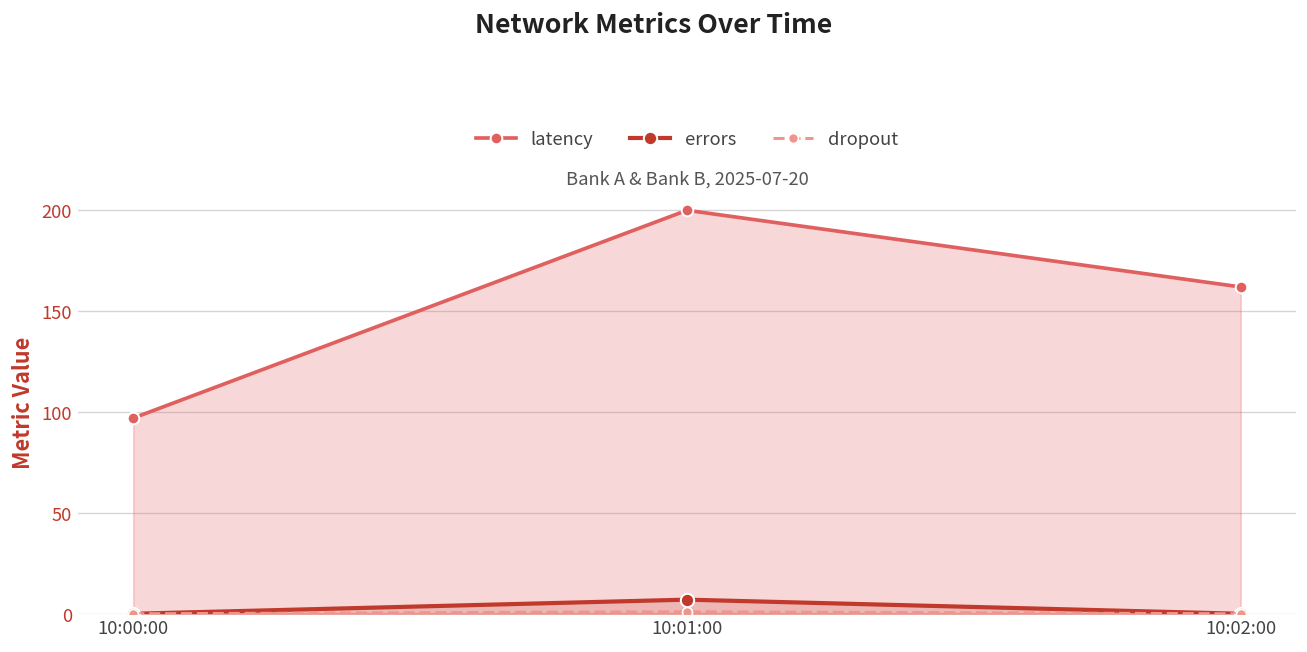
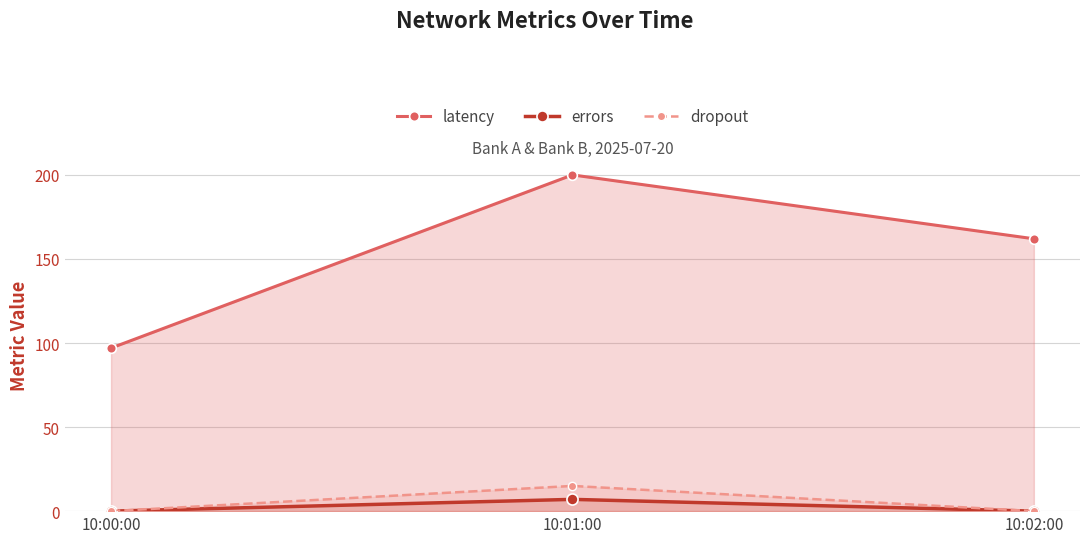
dropout, 10:01:00: 1 -> 15
